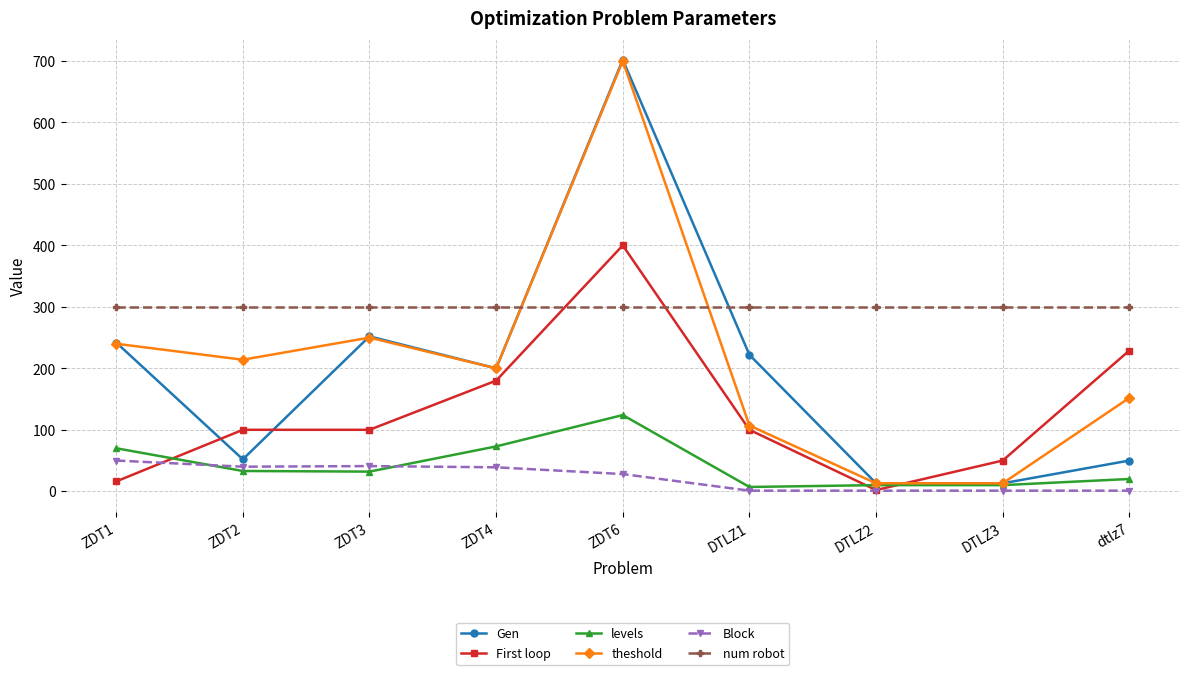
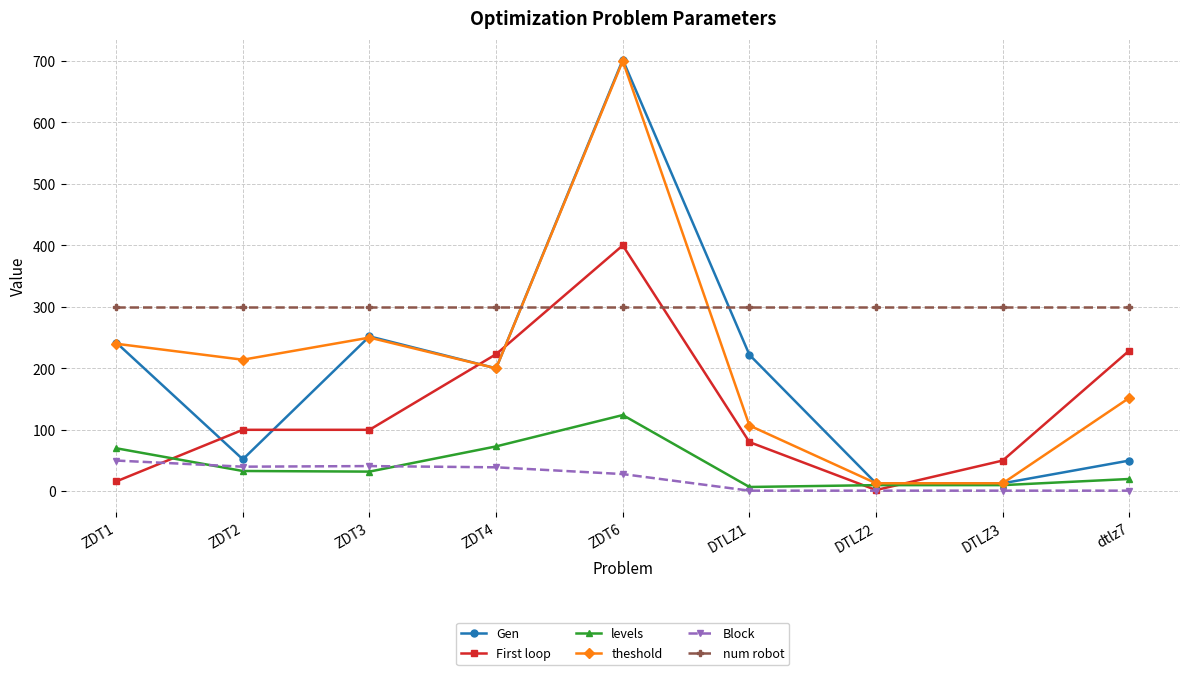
First loop, ZDT4: 180 -> 220
First loop, DTLZ1: 100 -> 80
